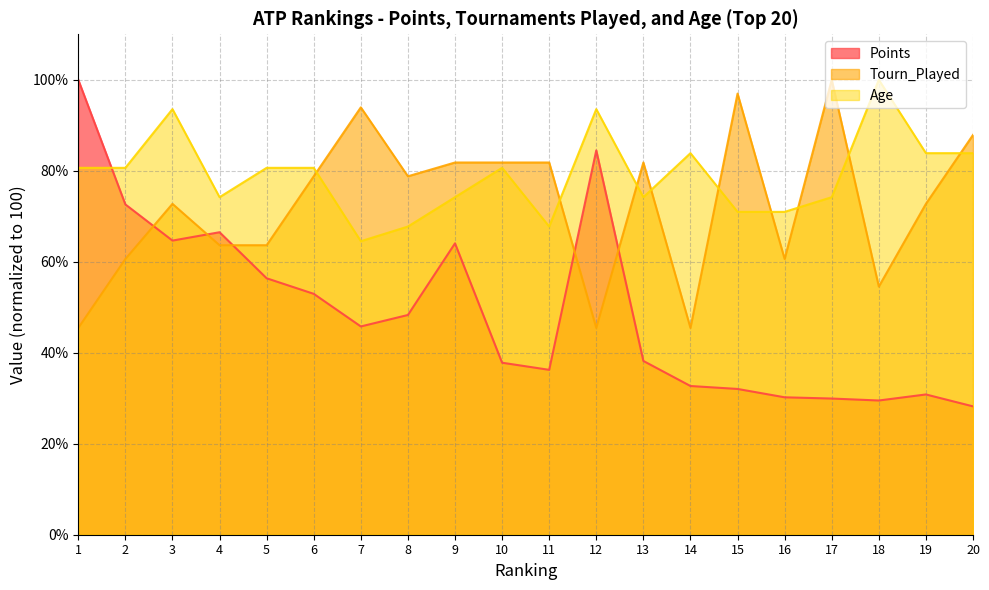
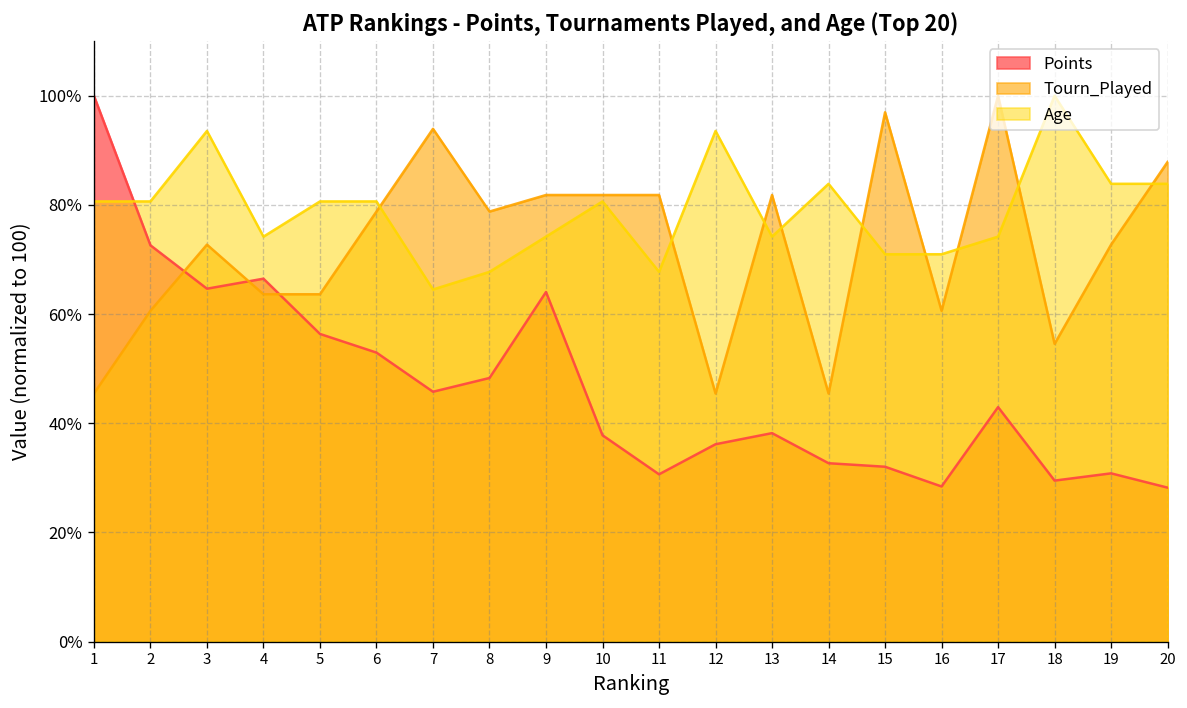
Points, 11: 36% -> 31%
Points, 12: 84% -> 36%
Points, 16: 30% -> 28%
Points, 17: 30% -> 43%
